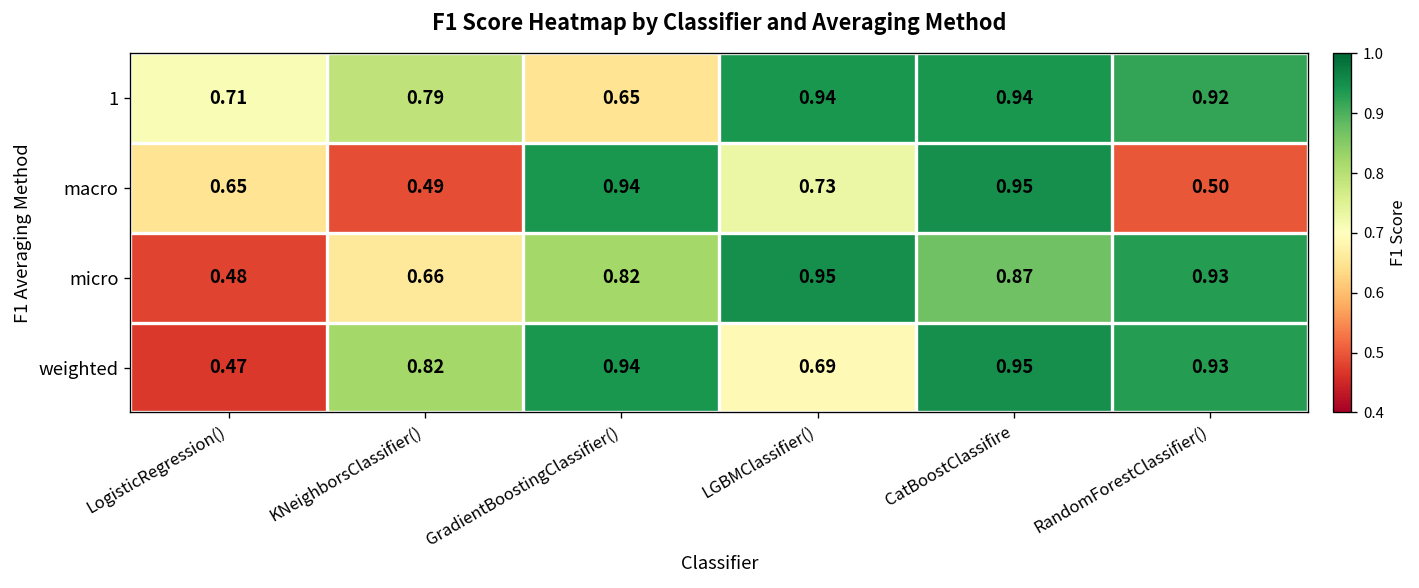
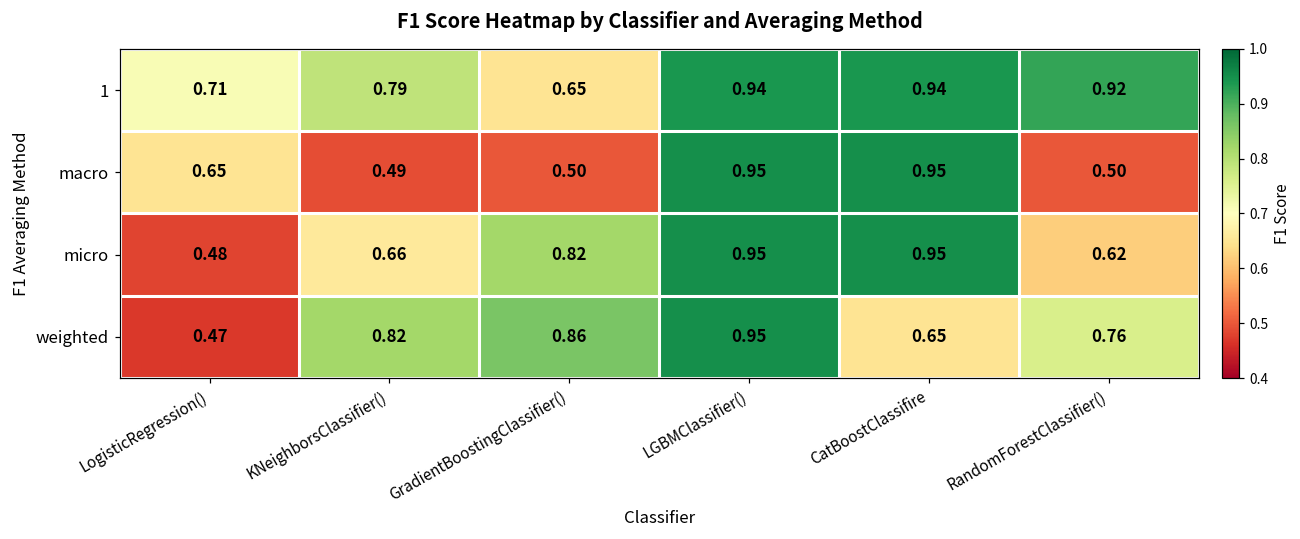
macro, GradientBoostingClassifier(): 0.94 -> 0.50
macro, LGBMClassifier(): 0.73 -> 0.95
micro, CatBoostClassifire: 0.87 -> 0.95
micro, RandomForestClassifier(): 0.93 -> 0.62
weighted, GradientBoostingClassifier(): 0.94 -> 0.86
weighted, LGBMClassifier(): 0.69 -> 0.95
weighted, CatBoostClassifire: 0.95 -> 0.65
weighted, RandomForestClassifier(): 0.93 -> 0.76
